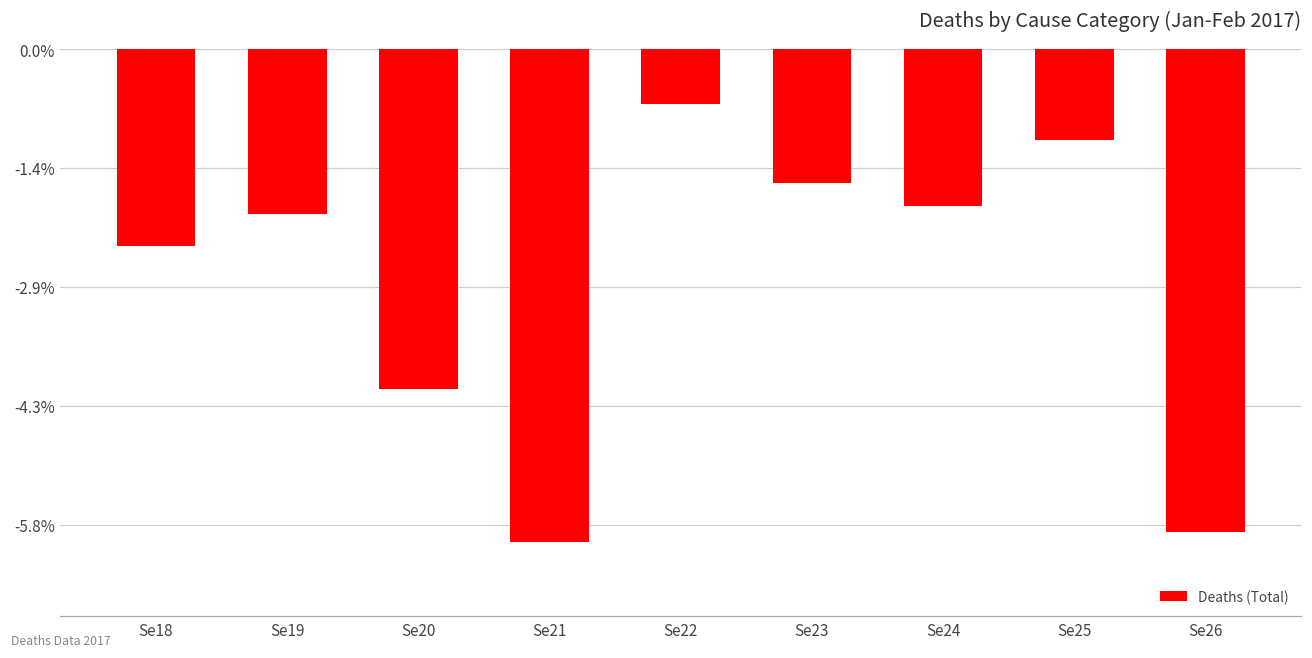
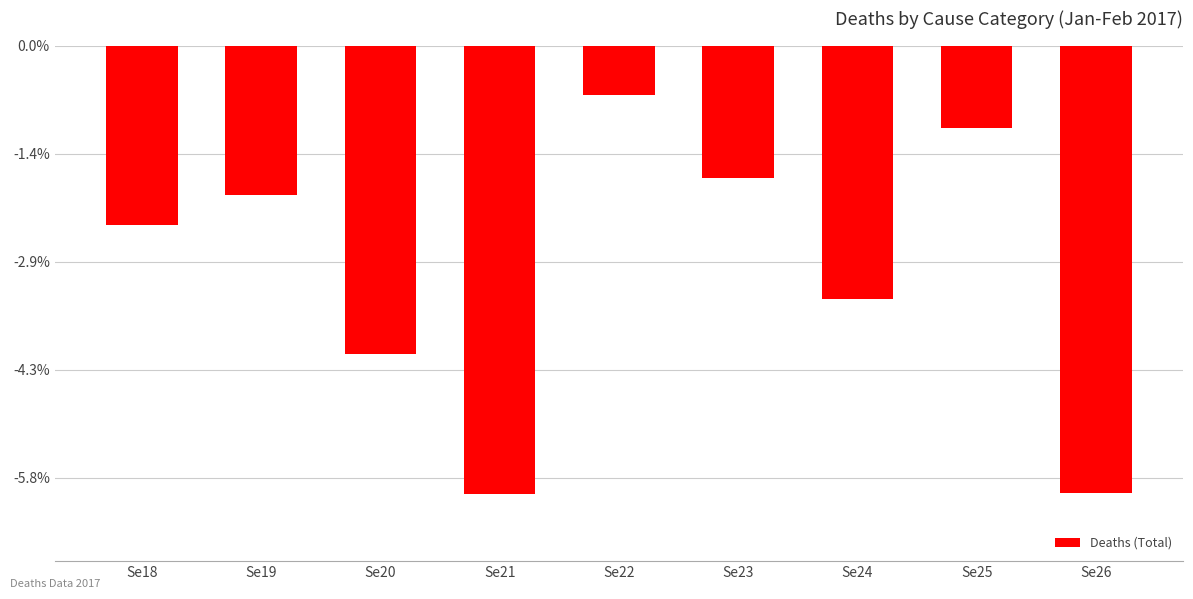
Se23: -1.6% -> -1.8%
Se24: -1.9% -> -3.4%
Se26: -5.9% -> -6.0%
